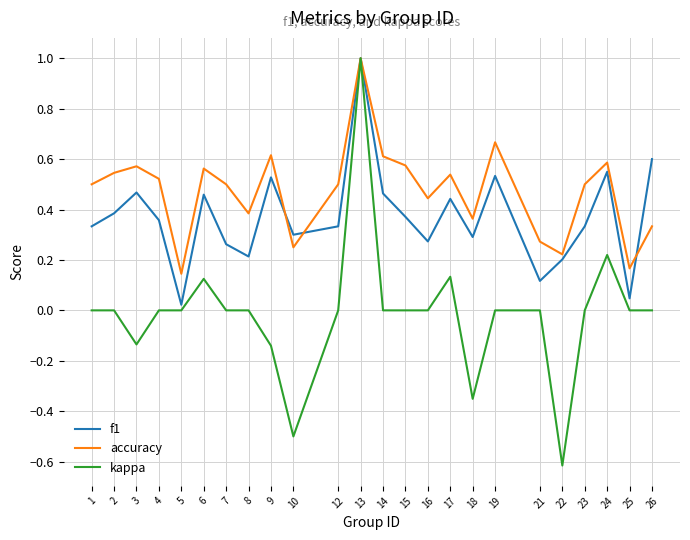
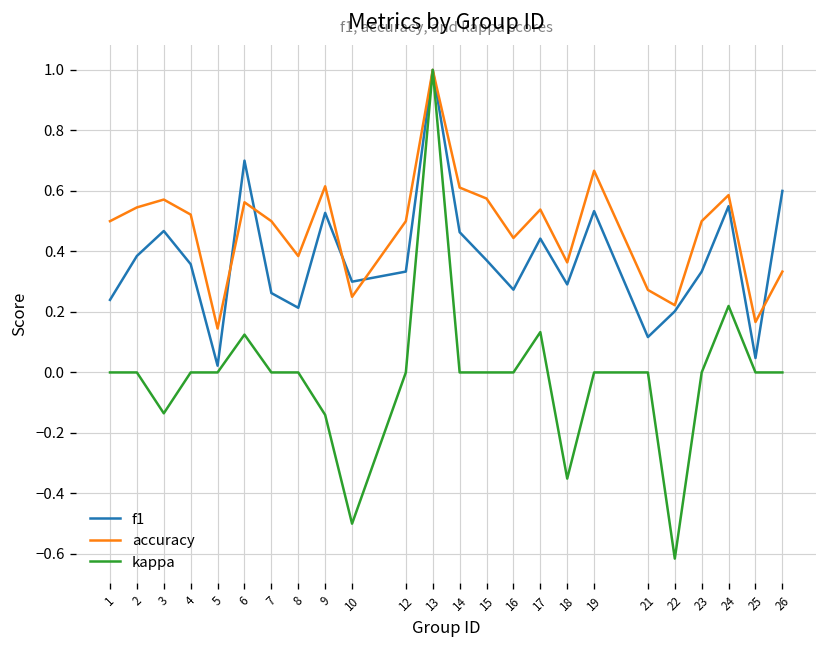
f1, 1: 0.33 -> 0.24
f1, 6: 0.46 -> 0.70
